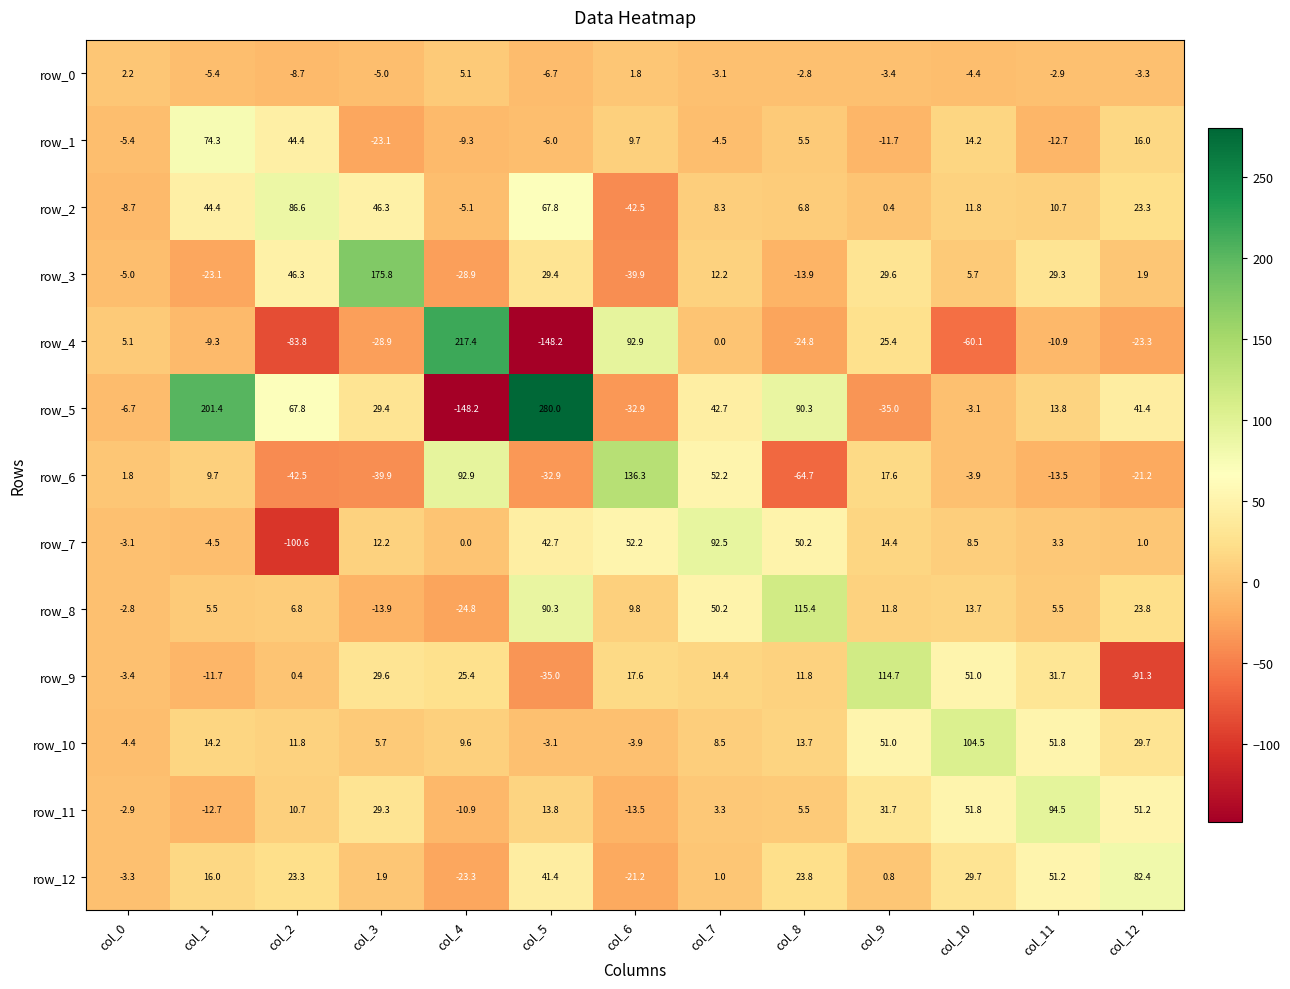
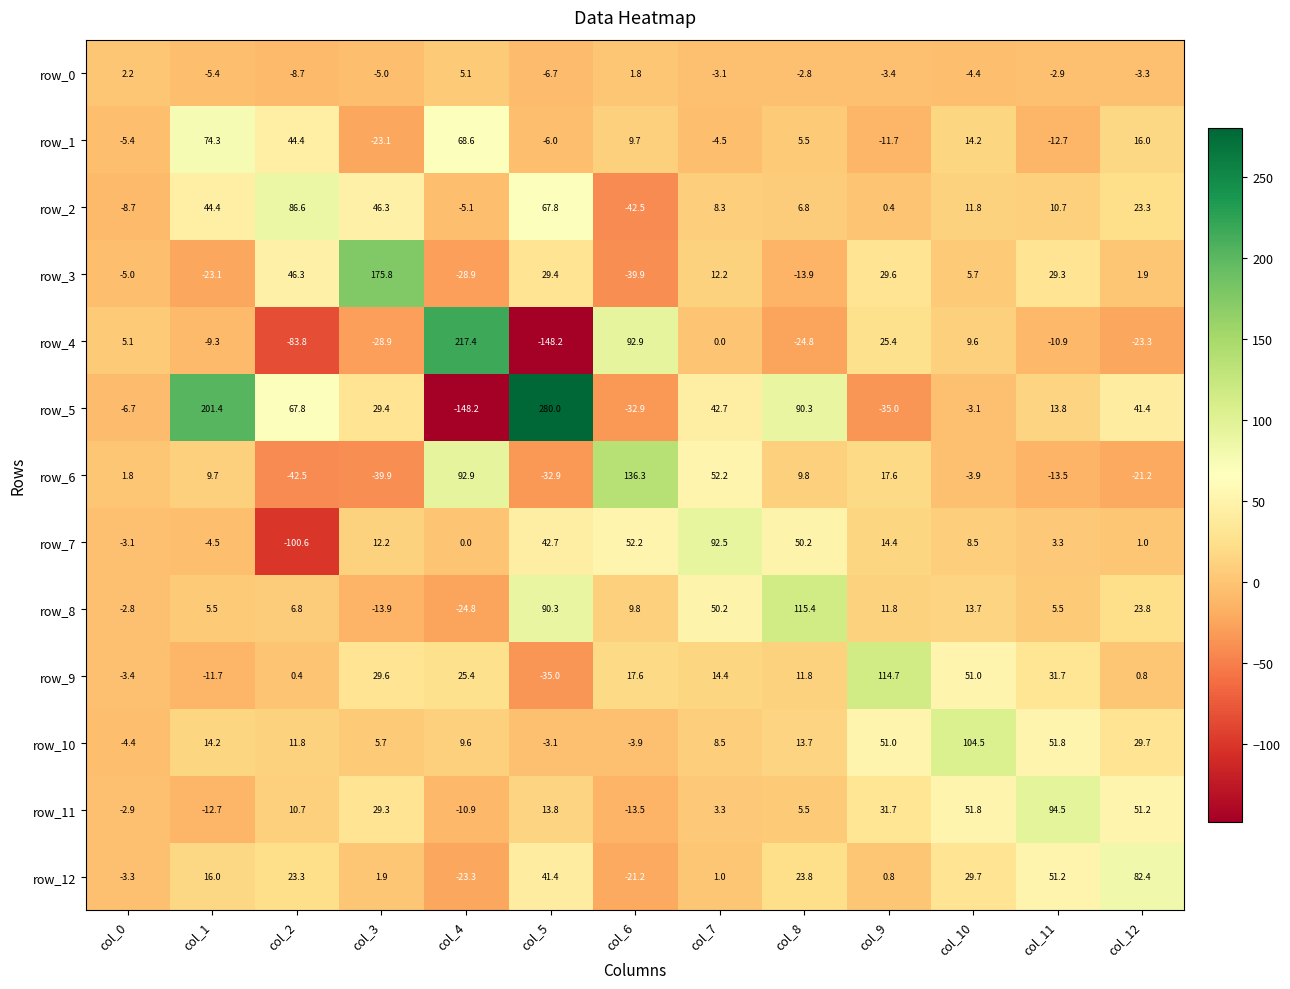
row_1, col_4: -9.3 -> 68.6
row_4, col_10: -60.1 -> 9.6
row_6, col_8: -64.7 -> 9.8
row_9, col_12: -91.3 -> 0.8
